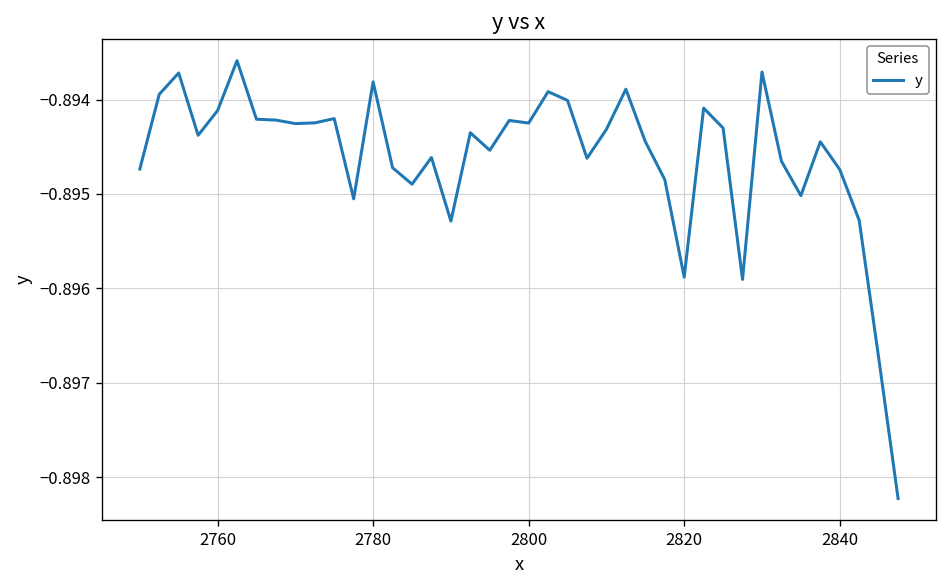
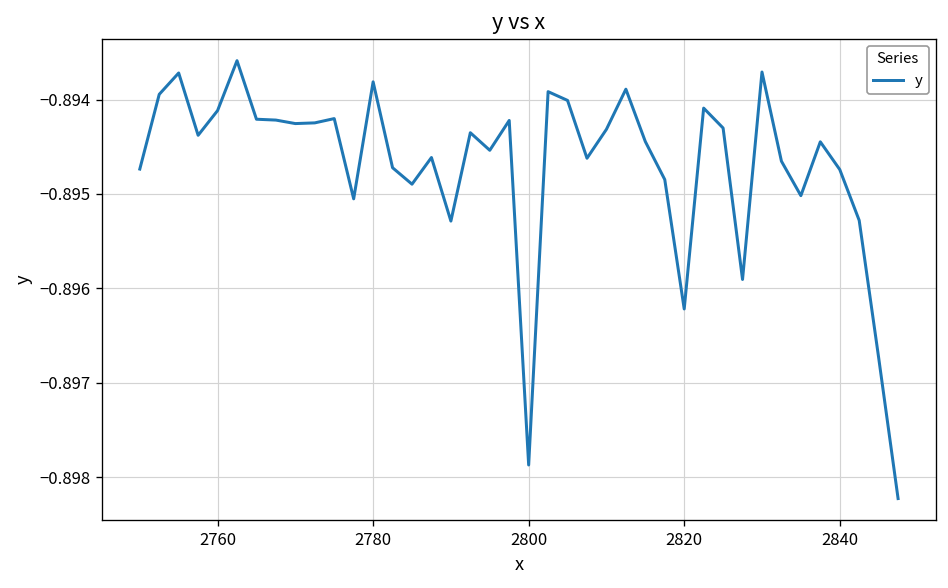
2800: -0.8942 -> -0.8979
2820: -0.8959 -> -0.8962
